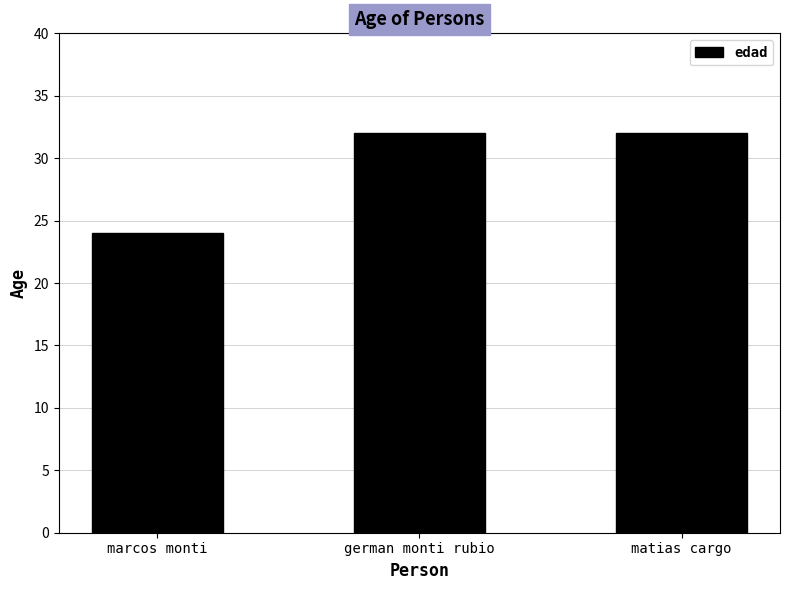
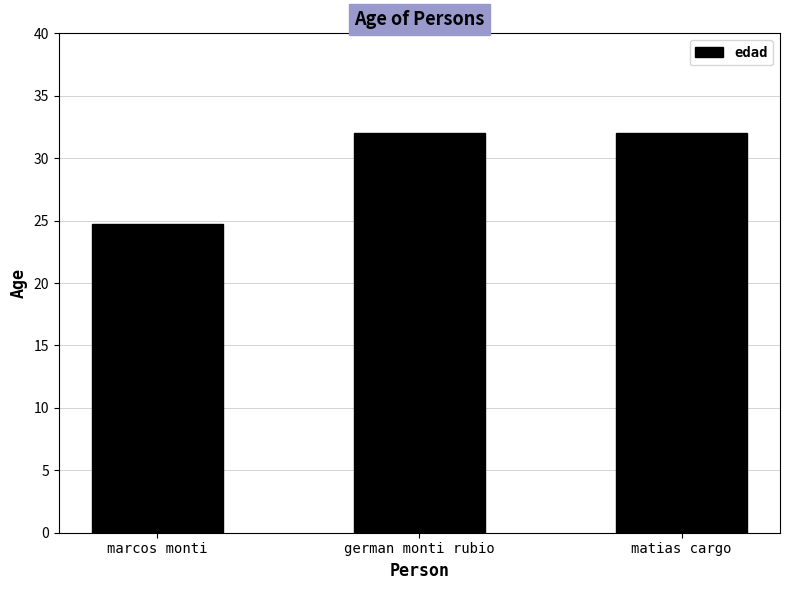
marcos monti: 24.0 -> 24.7
